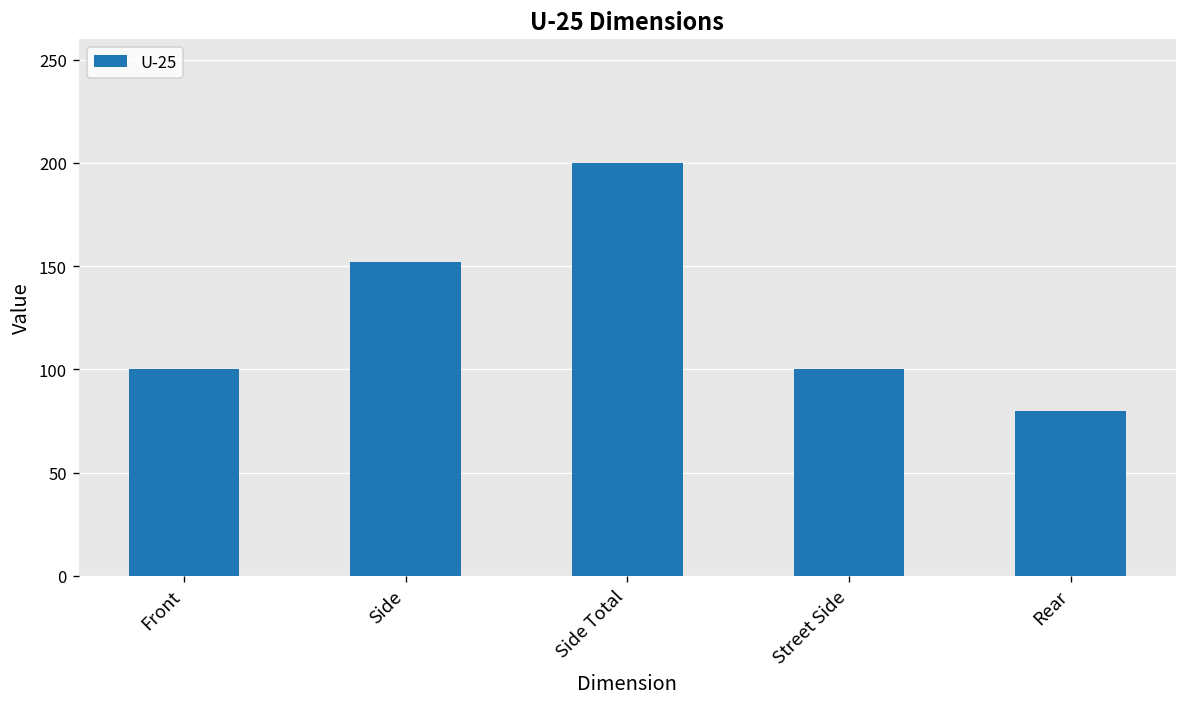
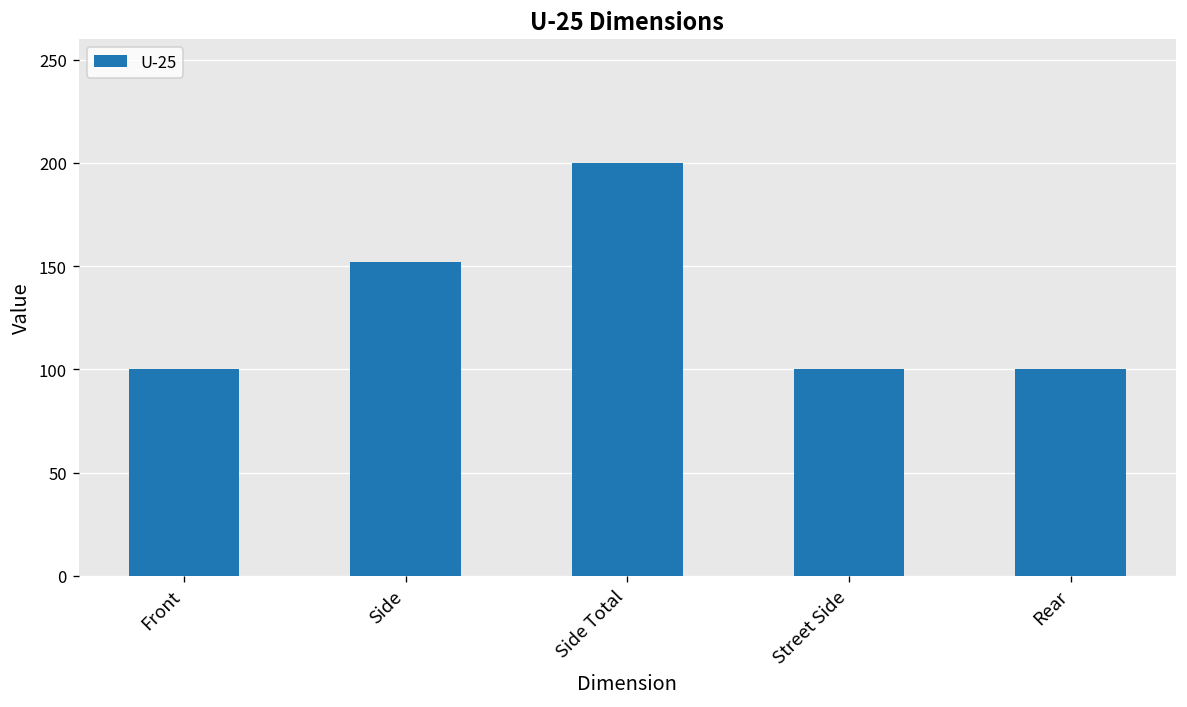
Rear: 80 -> 100
